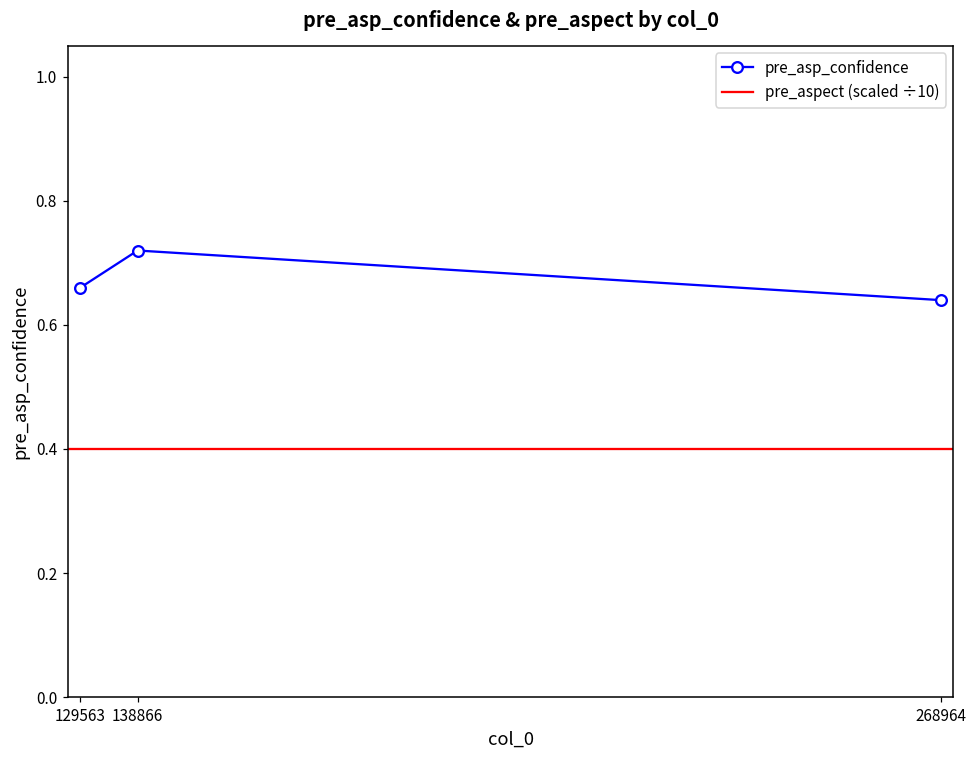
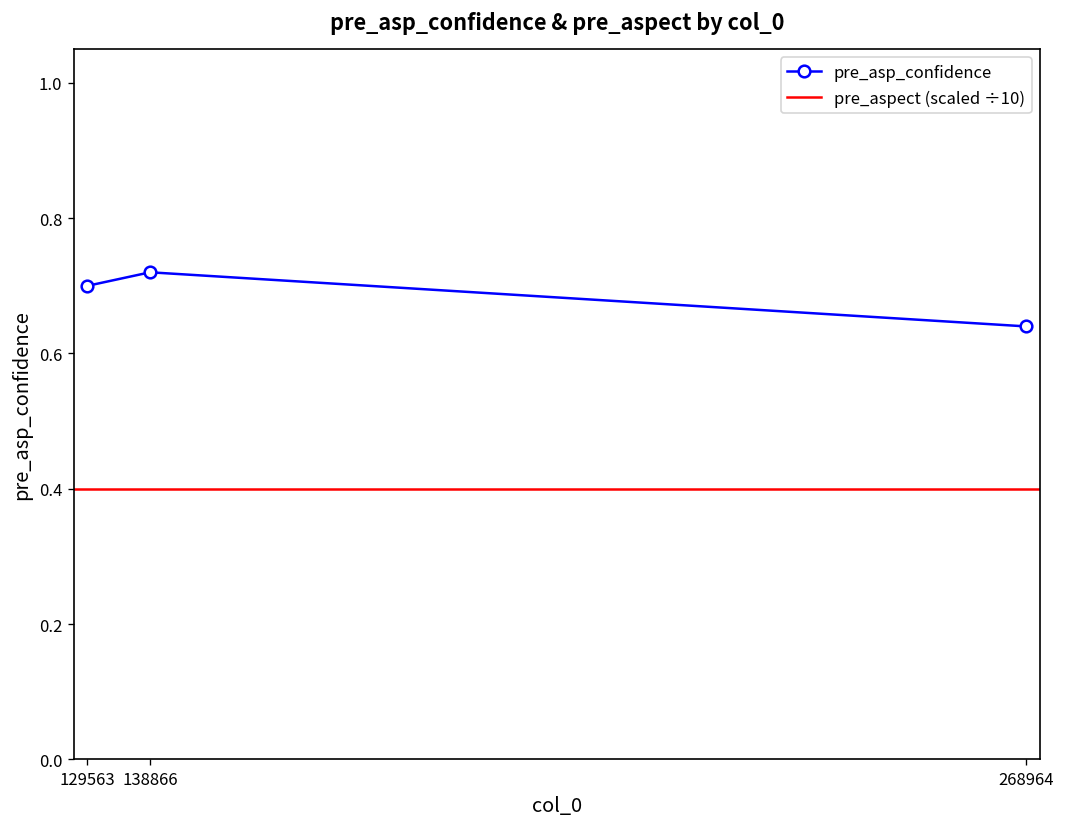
129563: 0.66 -> 0.70
